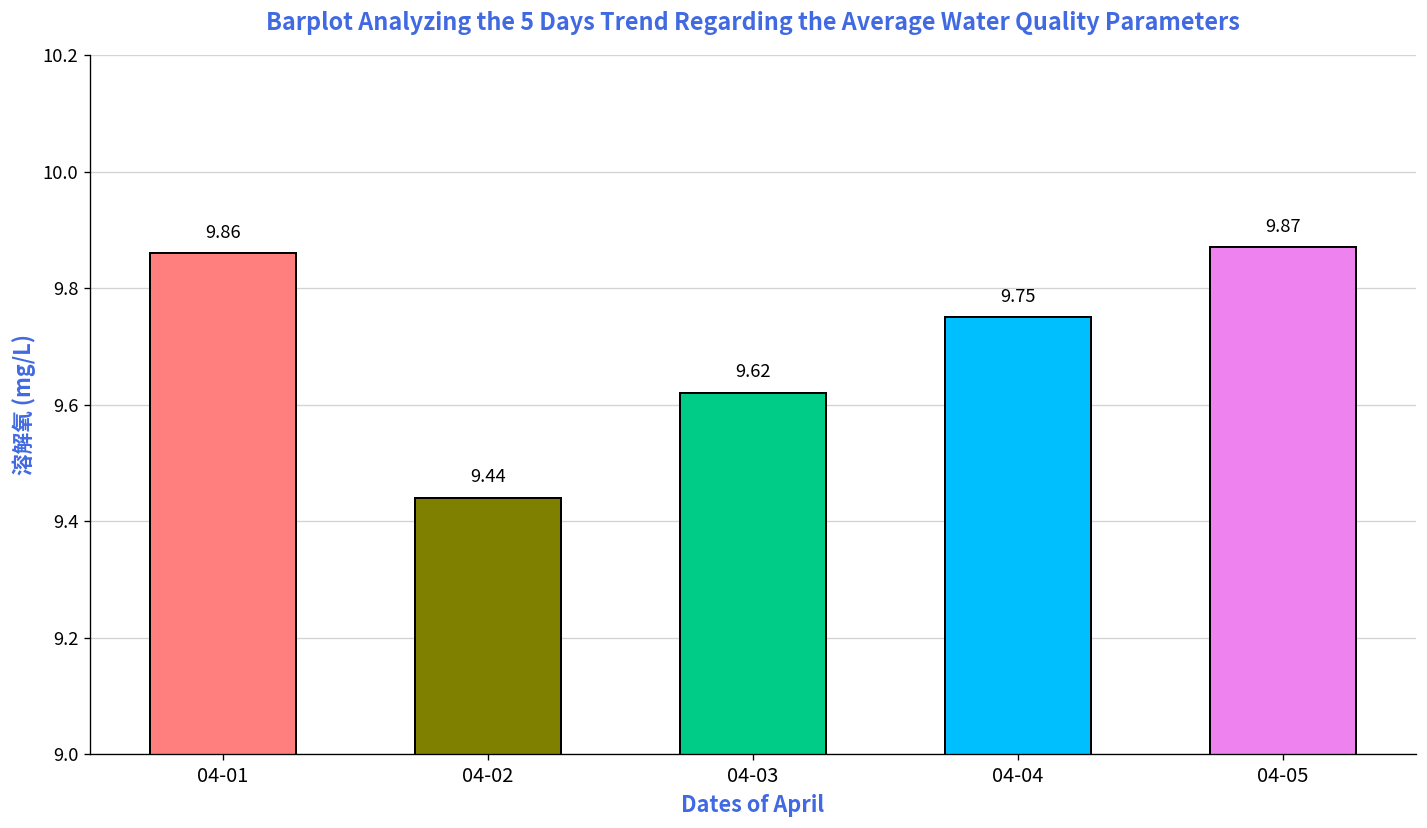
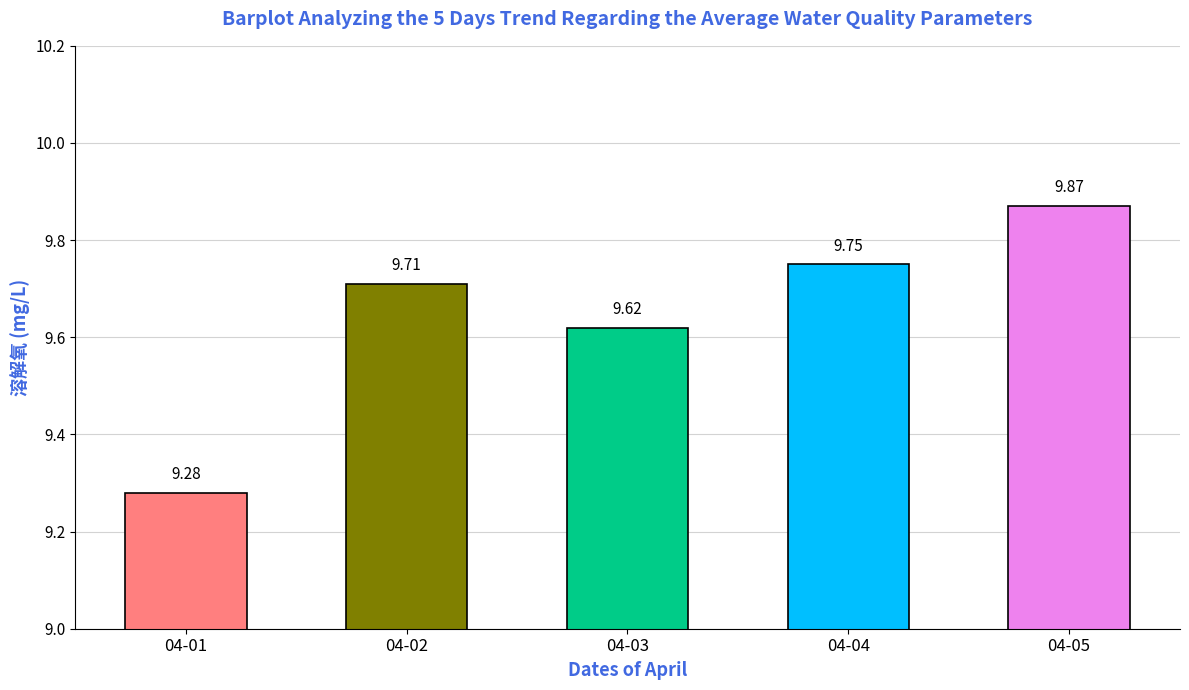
04-01: 9.86 -> 9.28
04-02: 9.44 -> 9.71
